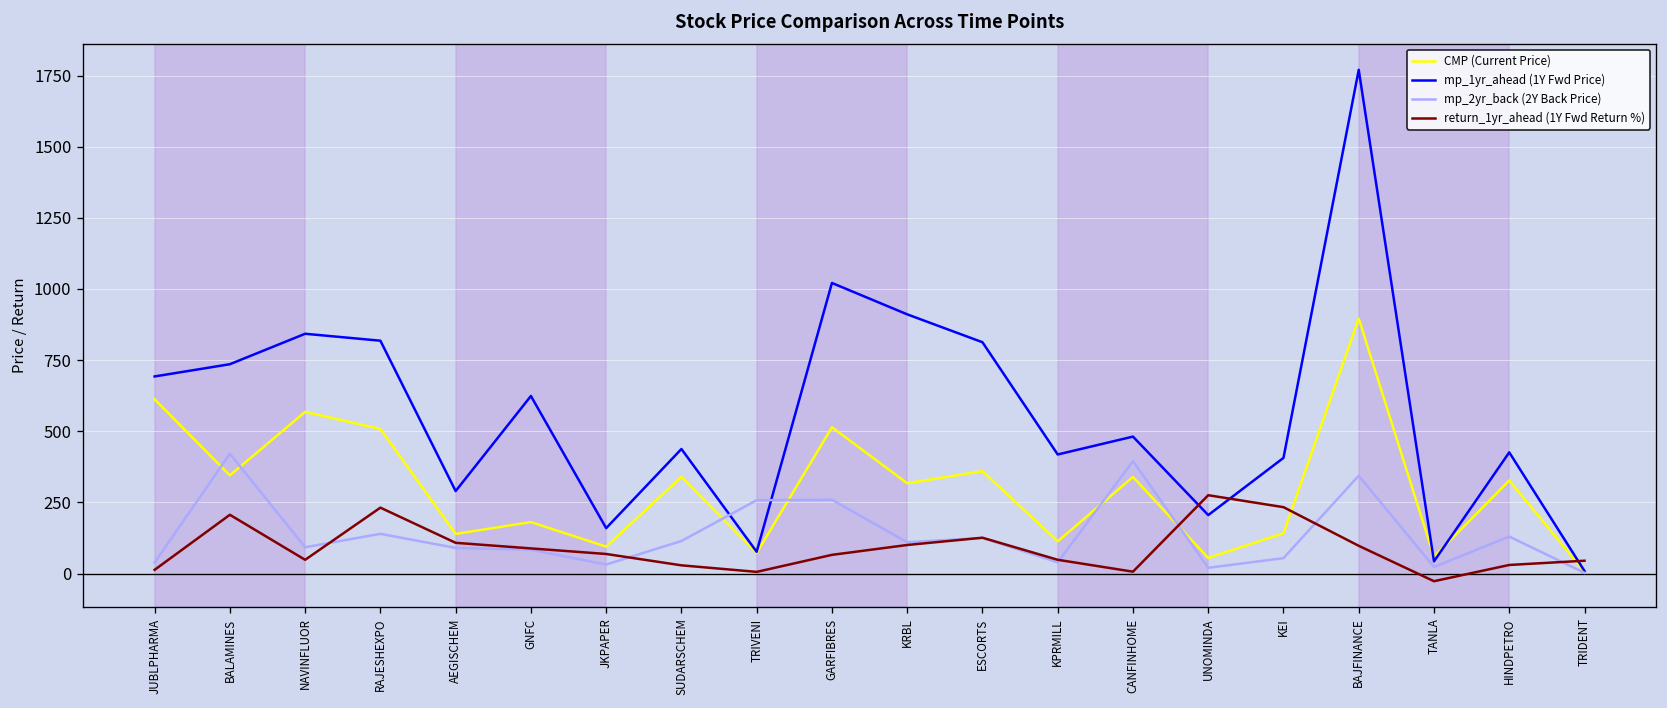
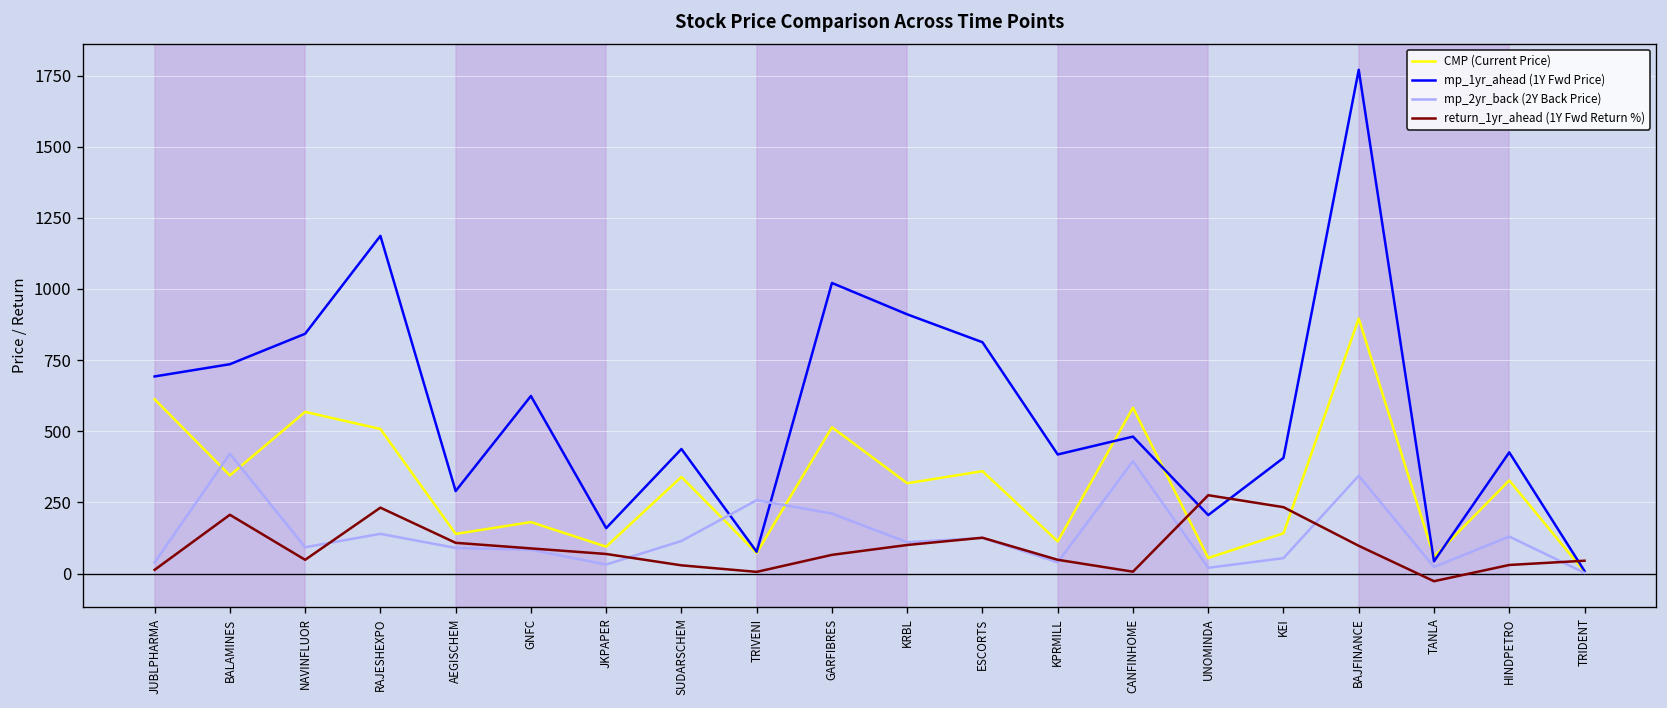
mp_1yr_ahead (1Y Fwd Price), RAJESHEXPO: 820 -> 1190
mp_2yr_back (2Y Back Price), GARFIBRES: 260 -> 210
CMP (Current Price), CANFINHOME: 340 -> 580
